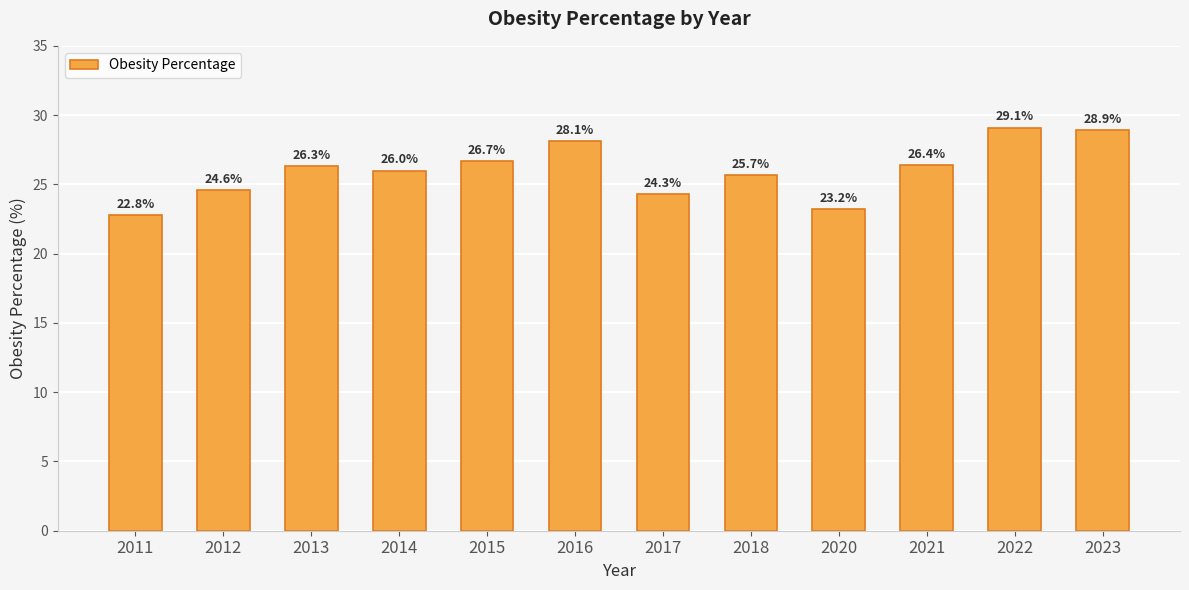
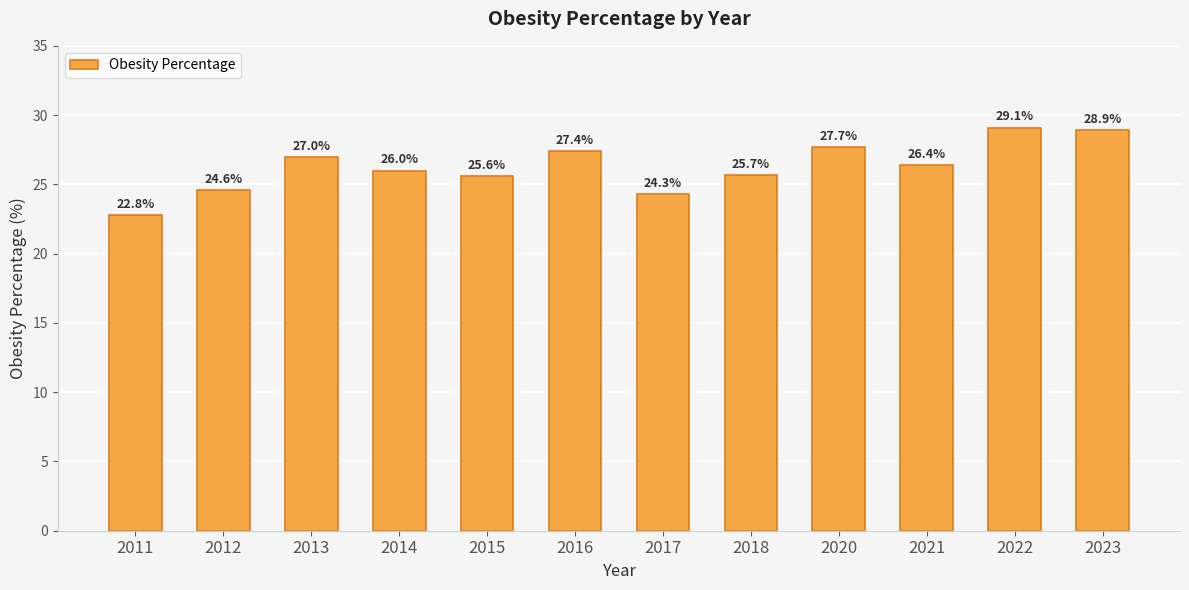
2013: 26.3% -> 27.0%
2015: 26.7% -> 25.6%
2016: 28.1% -> 27.4%
2020: 23.2% -> 27.7%
